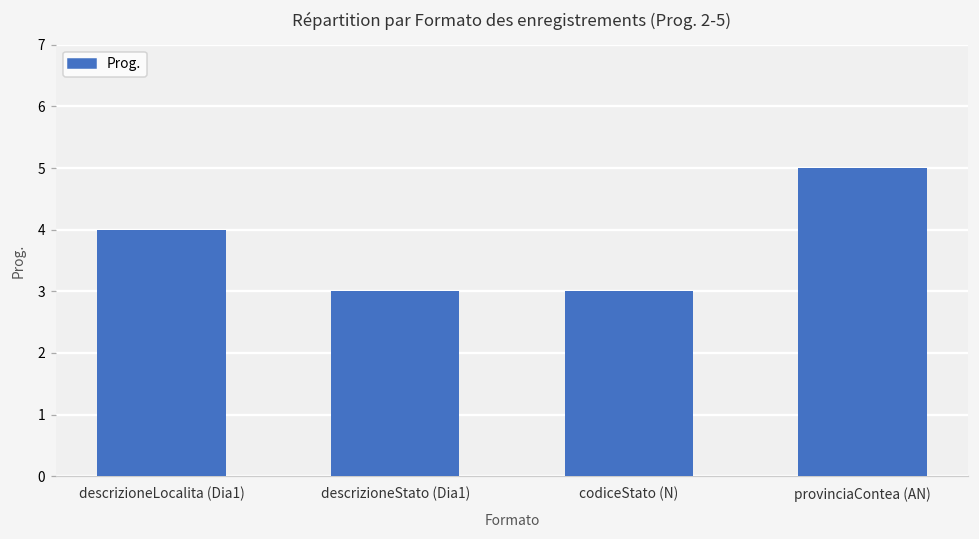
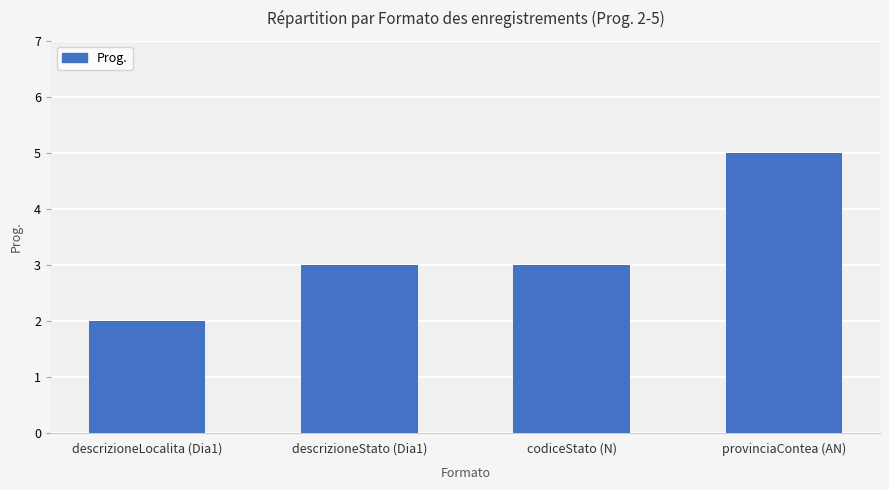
descrizioneLocalita (Dia1): 4 -> 2
